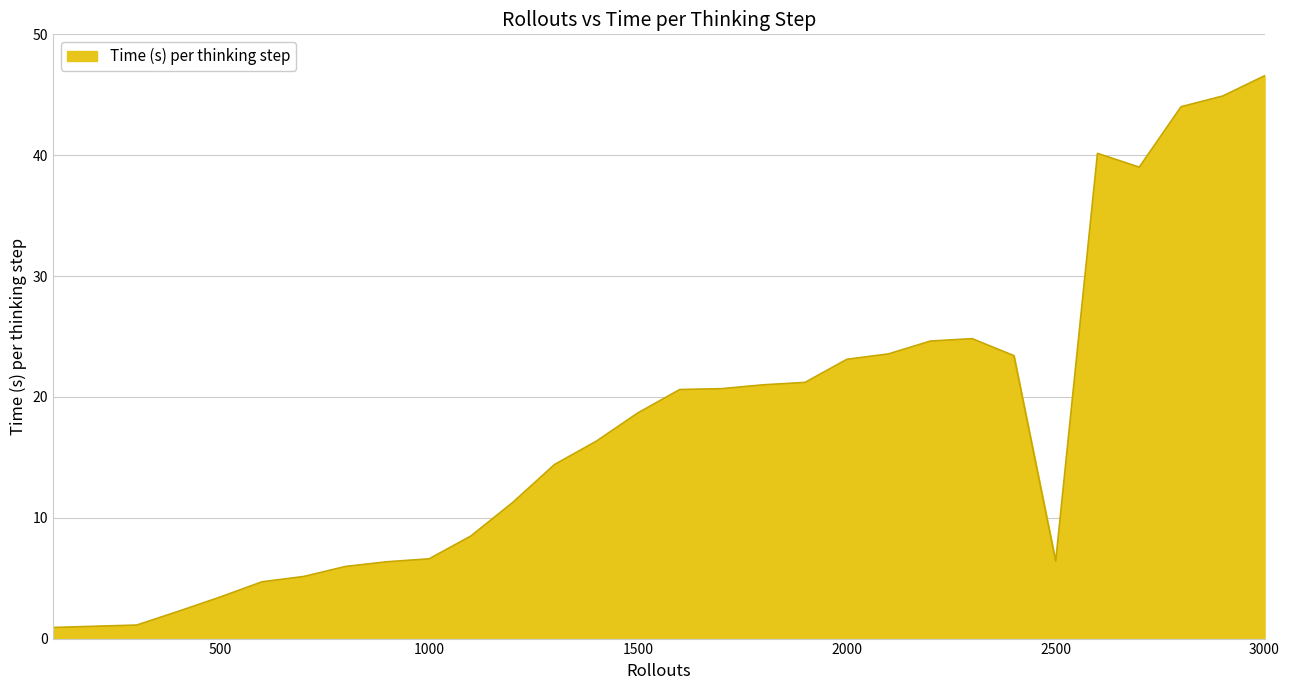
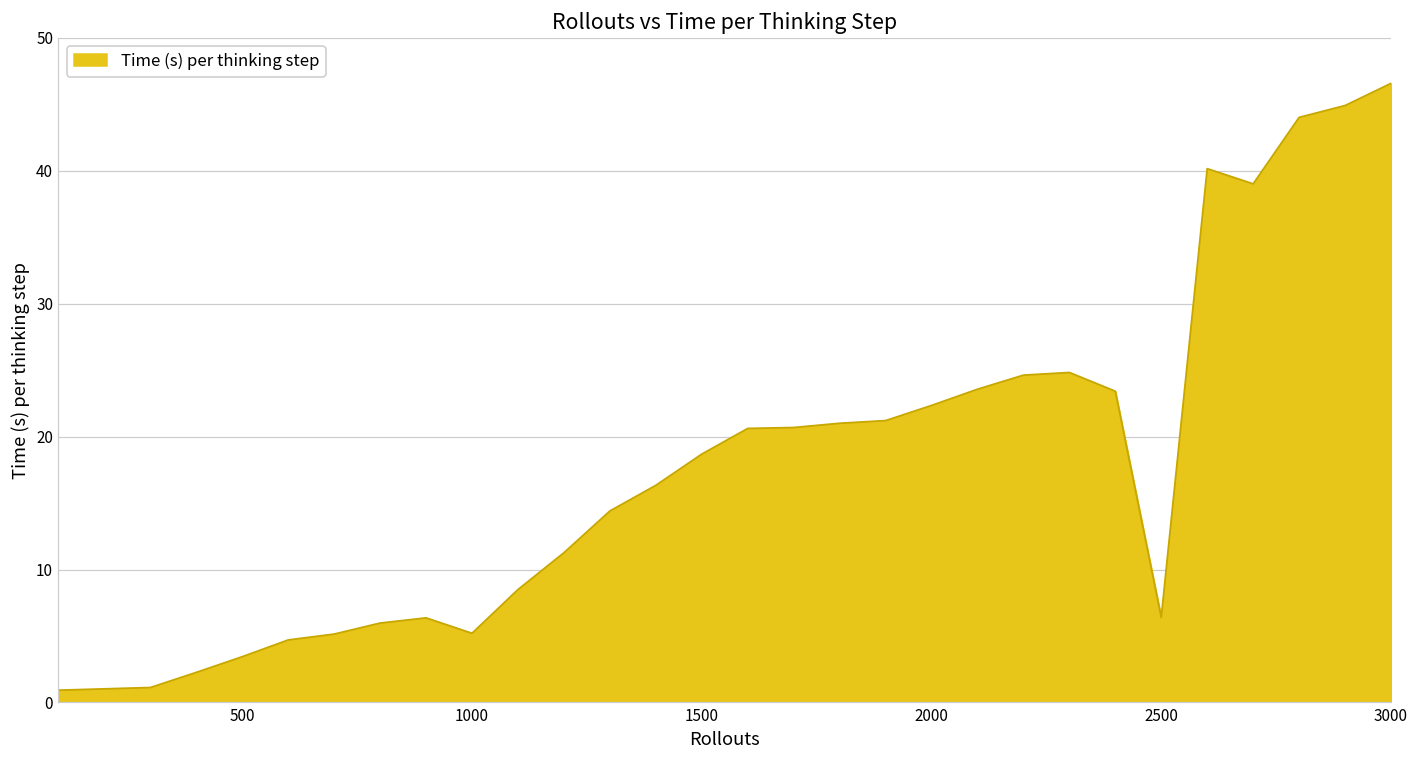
1000: 6.6 -> 5.2
2000: 23.1 -> 22.3
